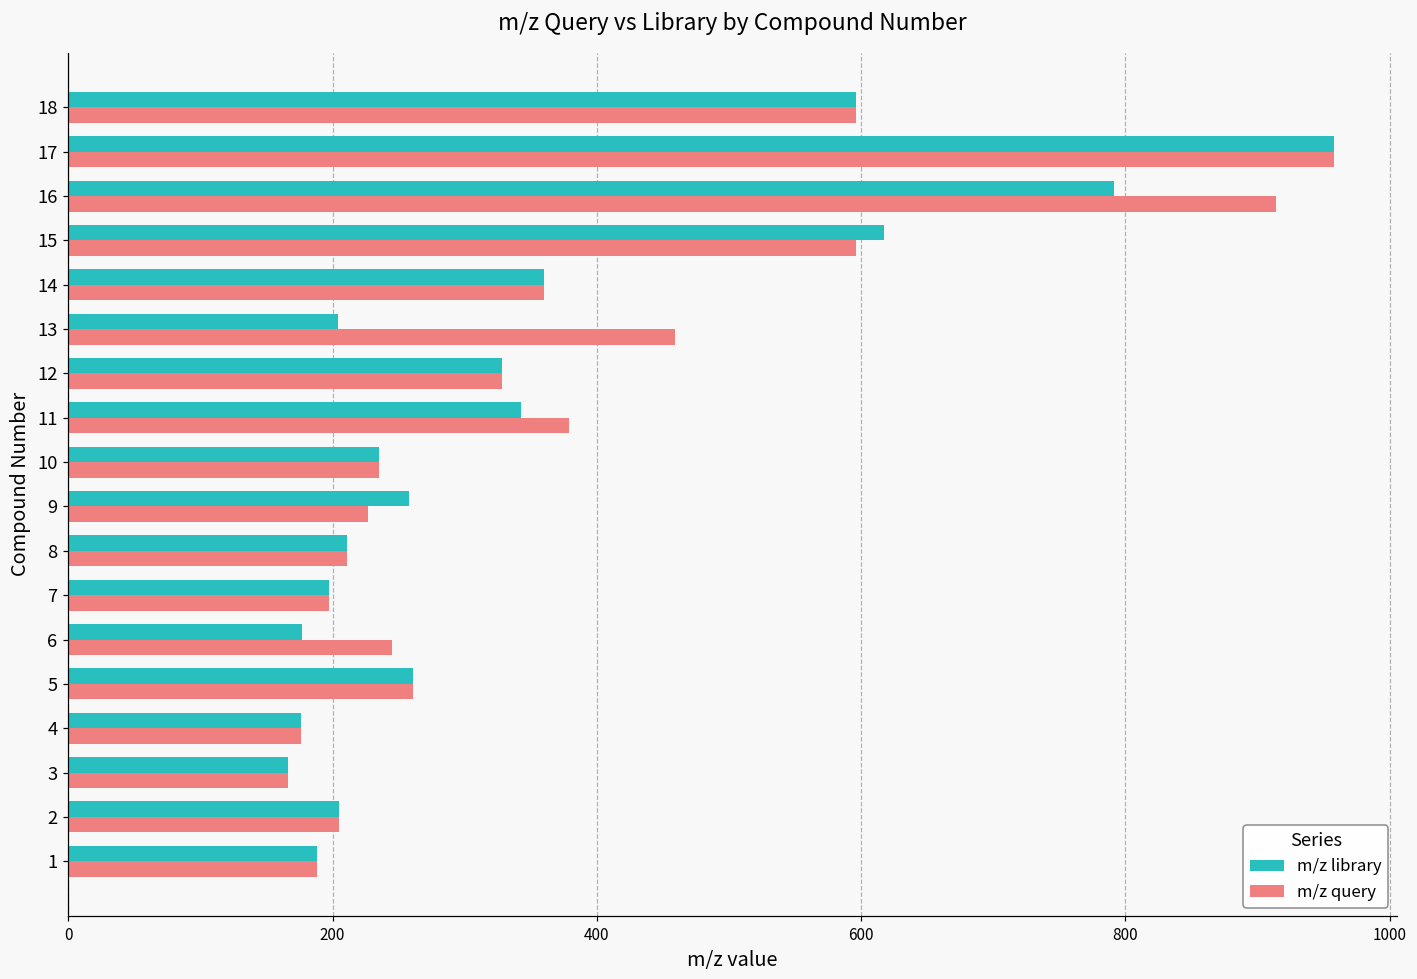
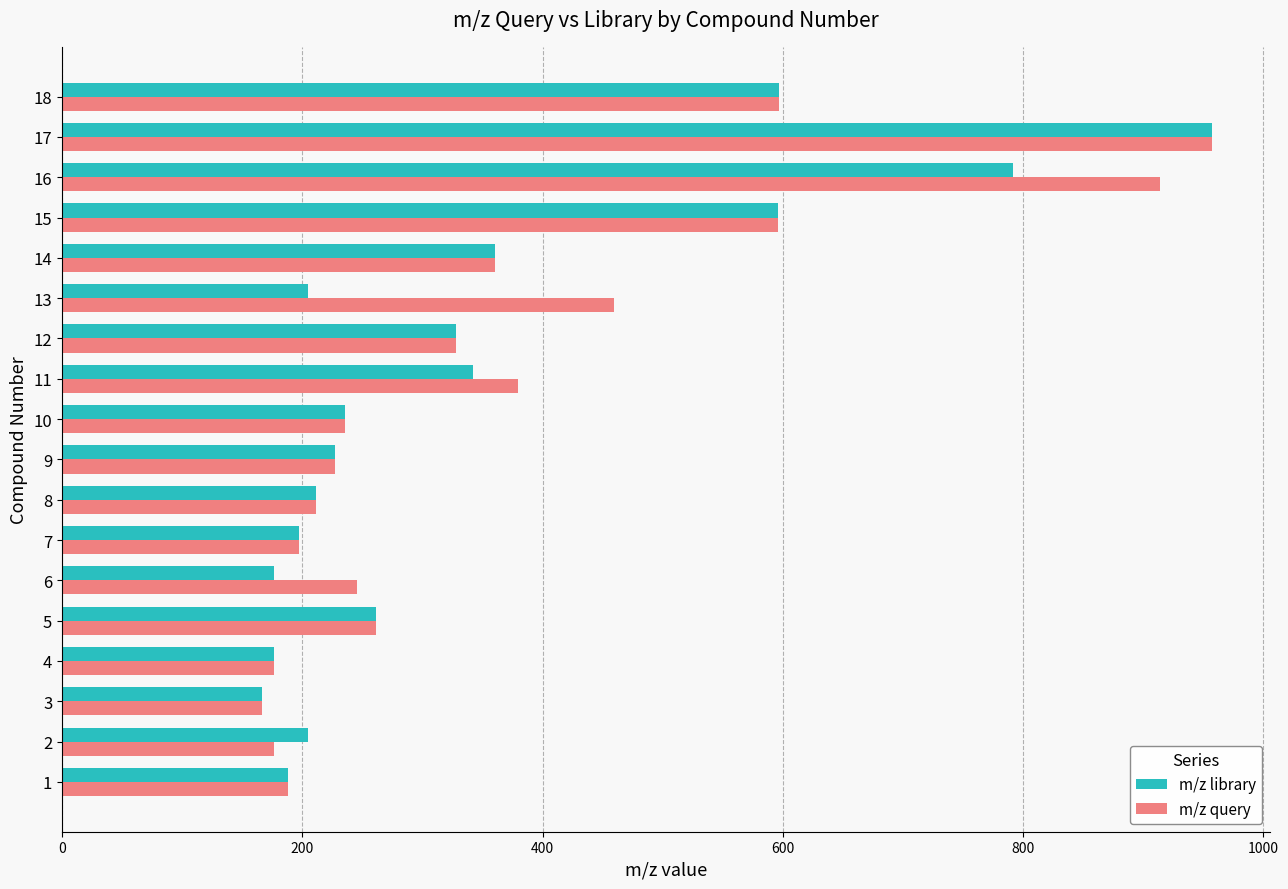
m/z library, 15: 617 -> 596
m/z library, 9: 258 -> 227
m/z query, 2: 205 -> 177
